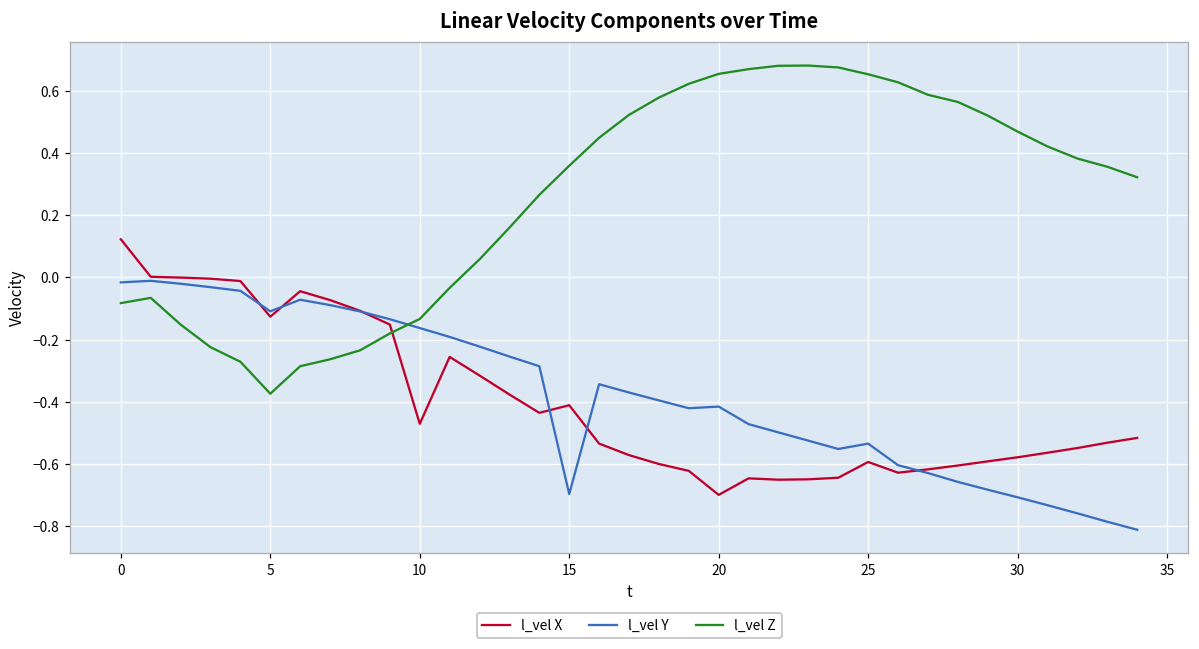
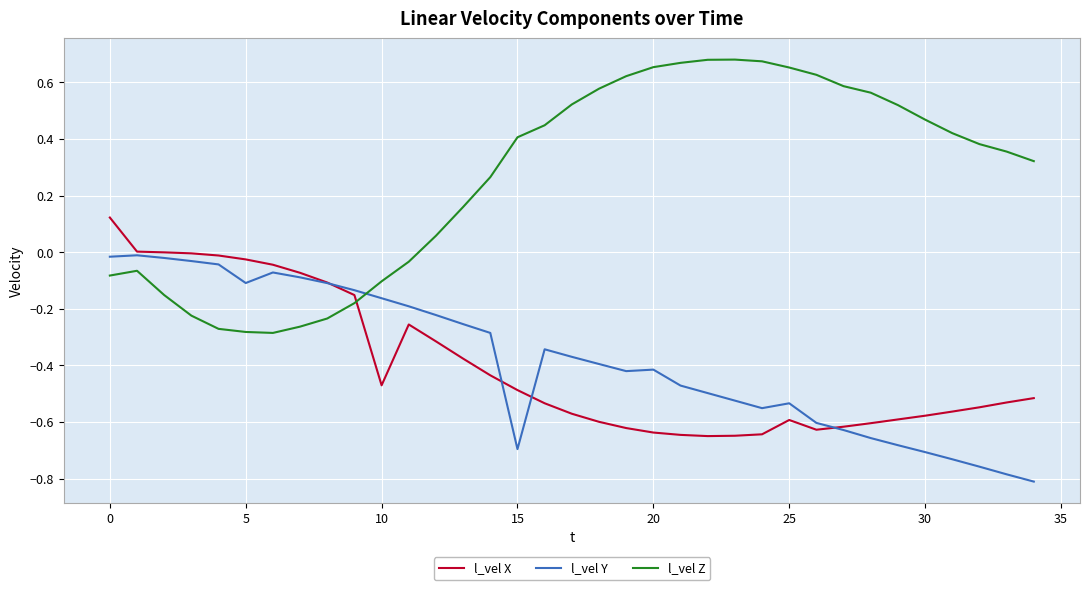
l_vel X, 5: -0.13 -> -0.03
l_vel Z, 5: -0.37 -> -0.28
l_vel Z, 10: -0.13 -> -0.10
l_vel X, 15: -0.41 -> -0.49
l_vel Z, 15: 0.36 -> 0.41
l_vel X, 20: -0.70 -> -0.64
